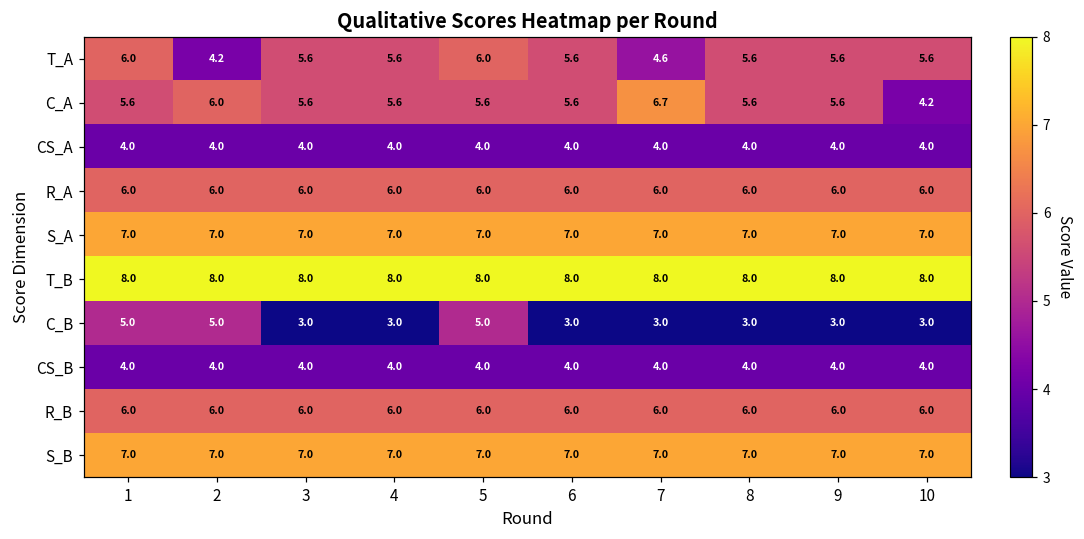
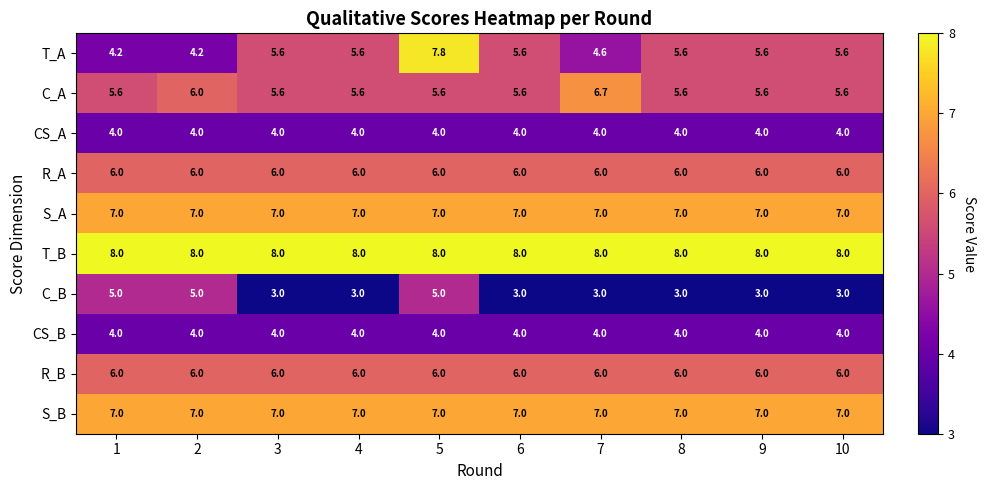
T_A, 1: 6.0 -> 4.2
T_A, 5: 6.0 -> 7.8
C_A, 10: 4.2 -> 5.6
